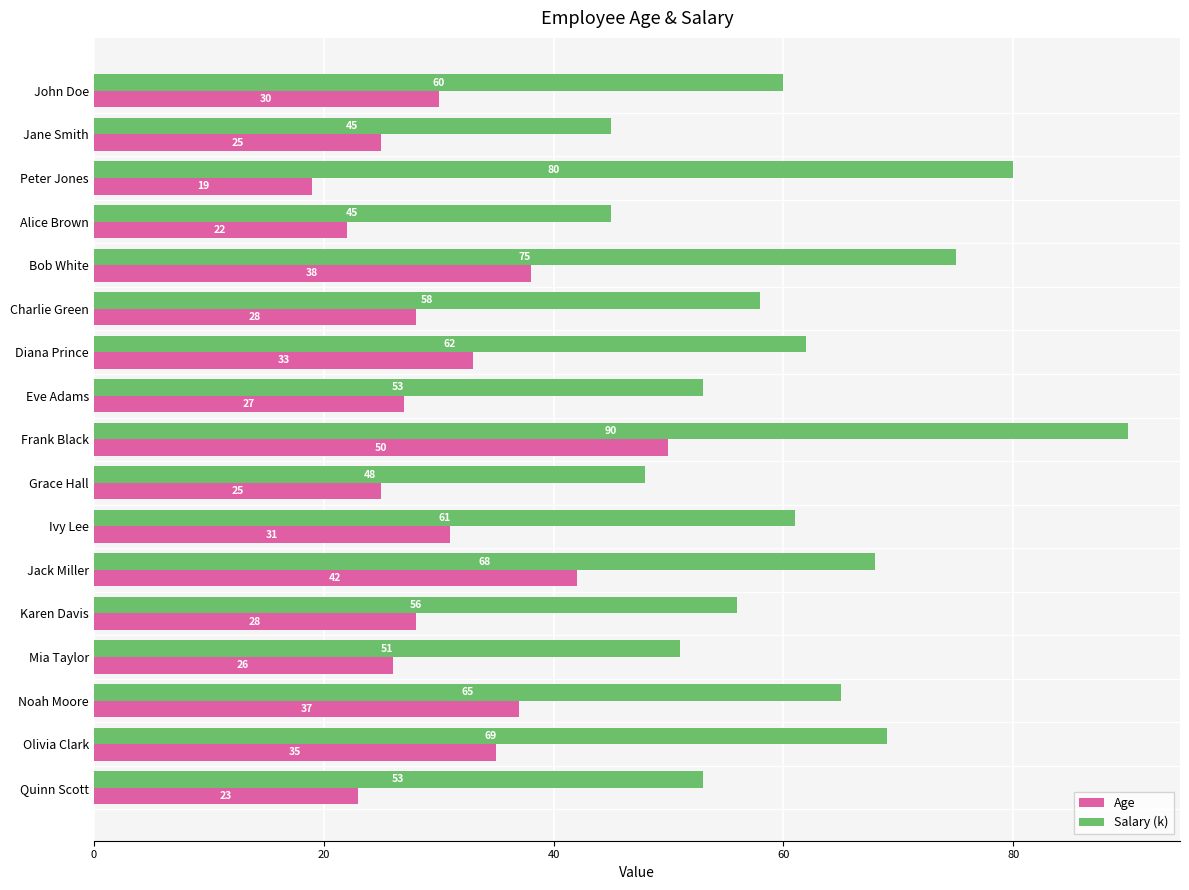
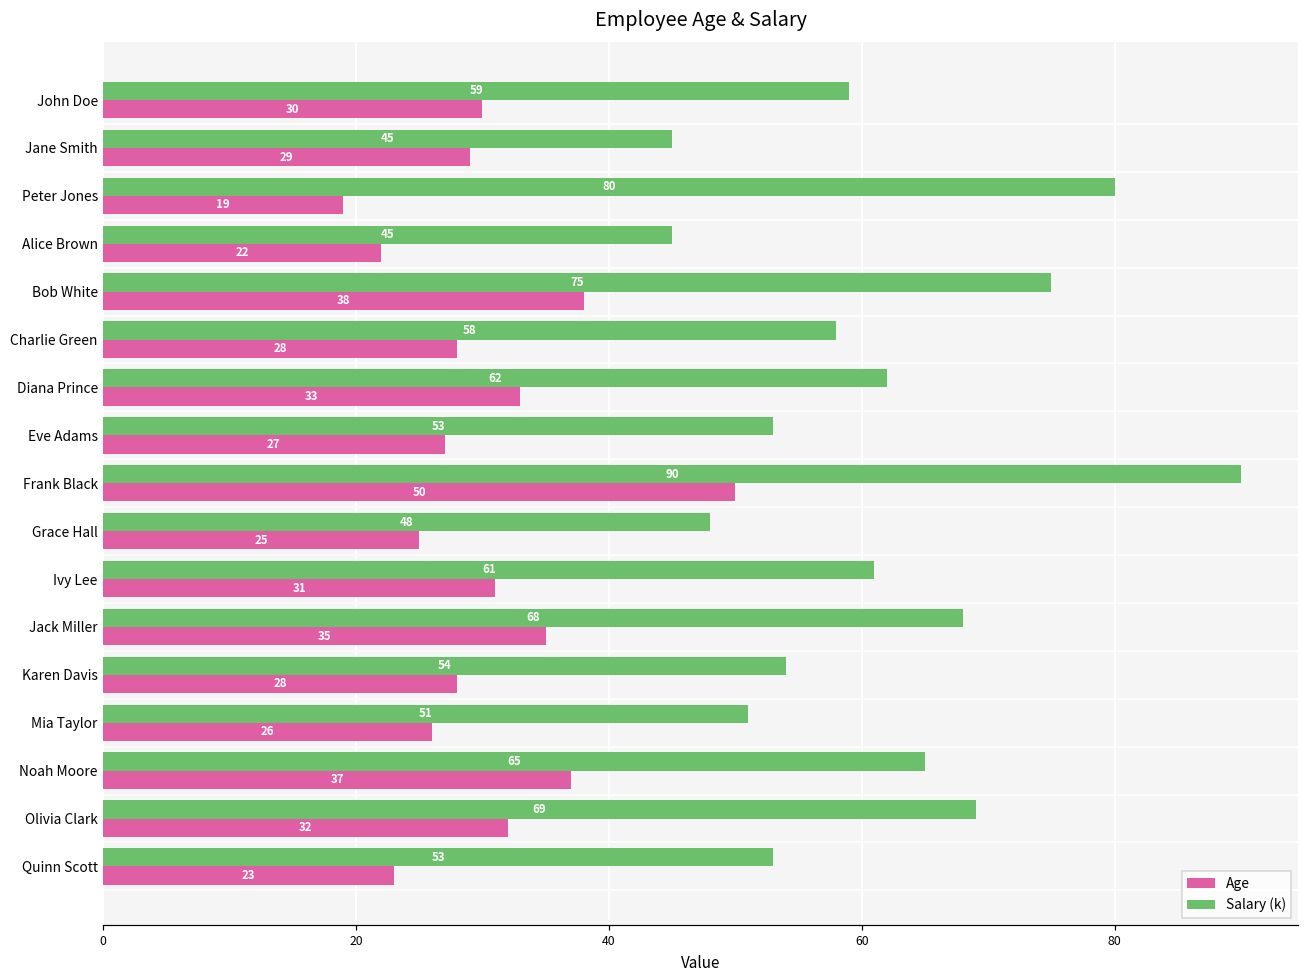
Salary (k), John Doe: 60 -> 59
Age, Jane Smith: 25 -> 29
Age, Jack Miller: 42 -> 35
Salary (k), Karen Davis: 56 -> 54
Age, Olivia Clark: 35 -> 32
